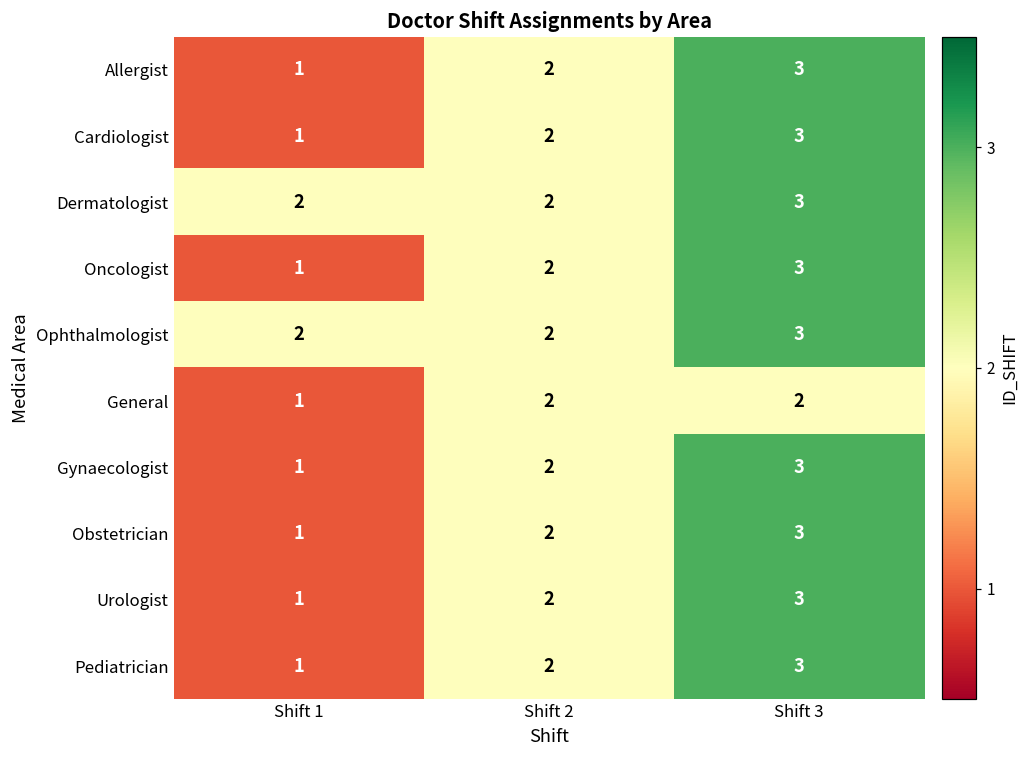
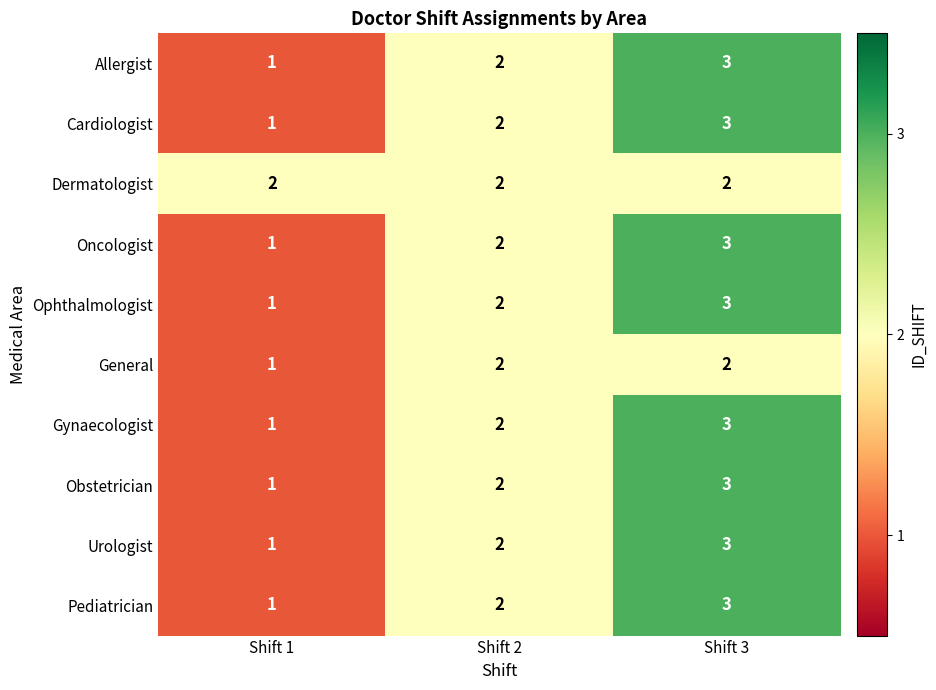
Dermatologist, Shift 3: 3 -> 2
Ophthalmologist, Shift 1: 2 -> 1
